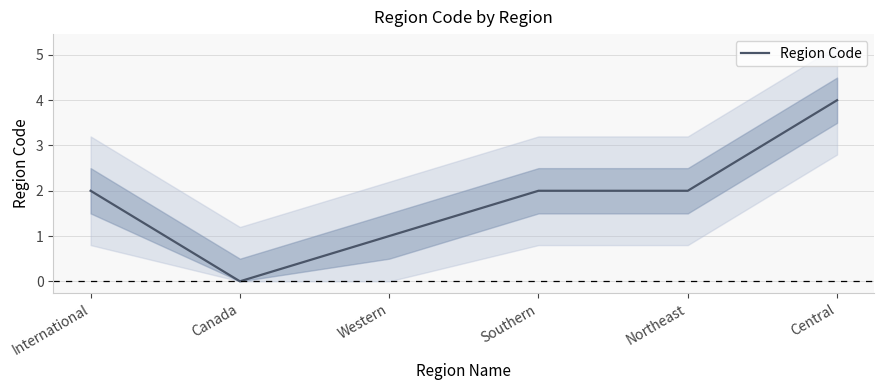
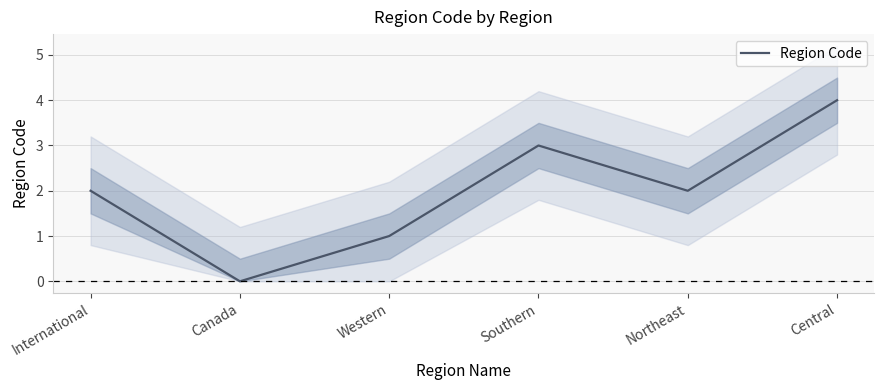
Region Code, Southern: 2 -> 3
